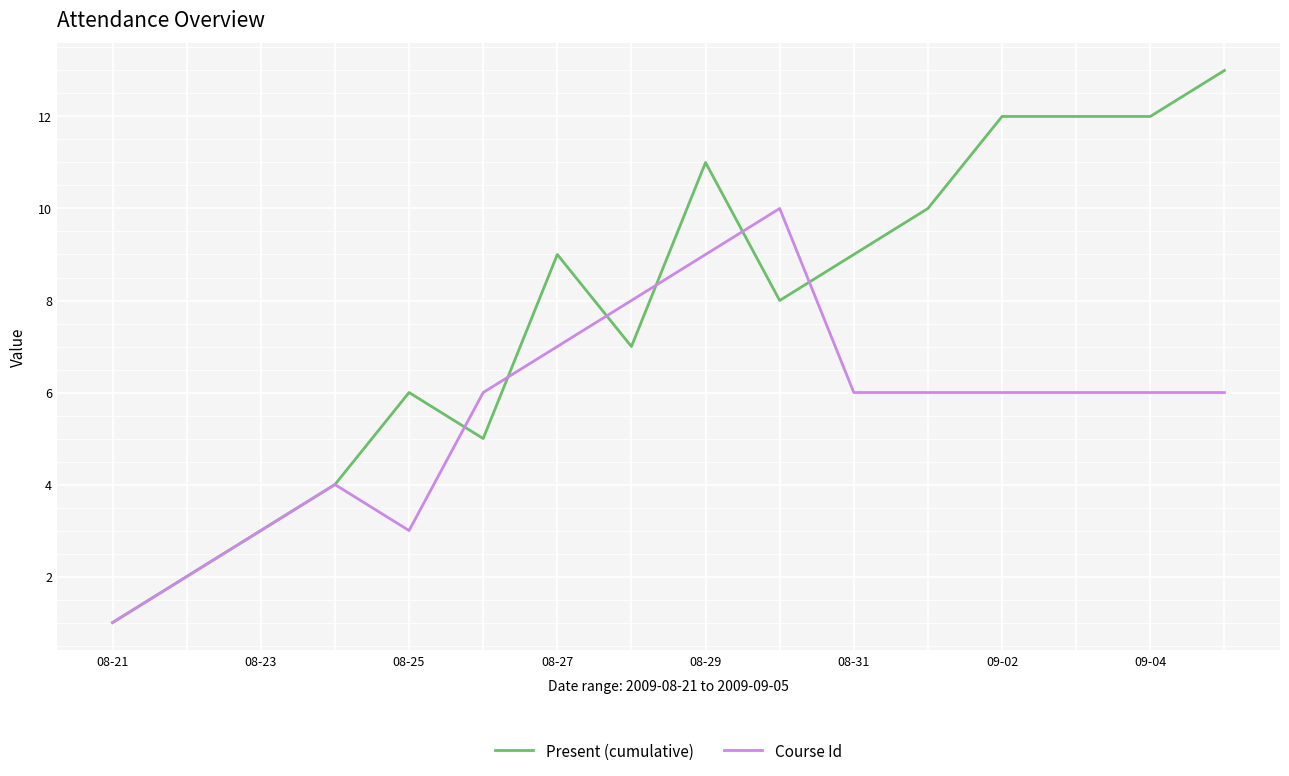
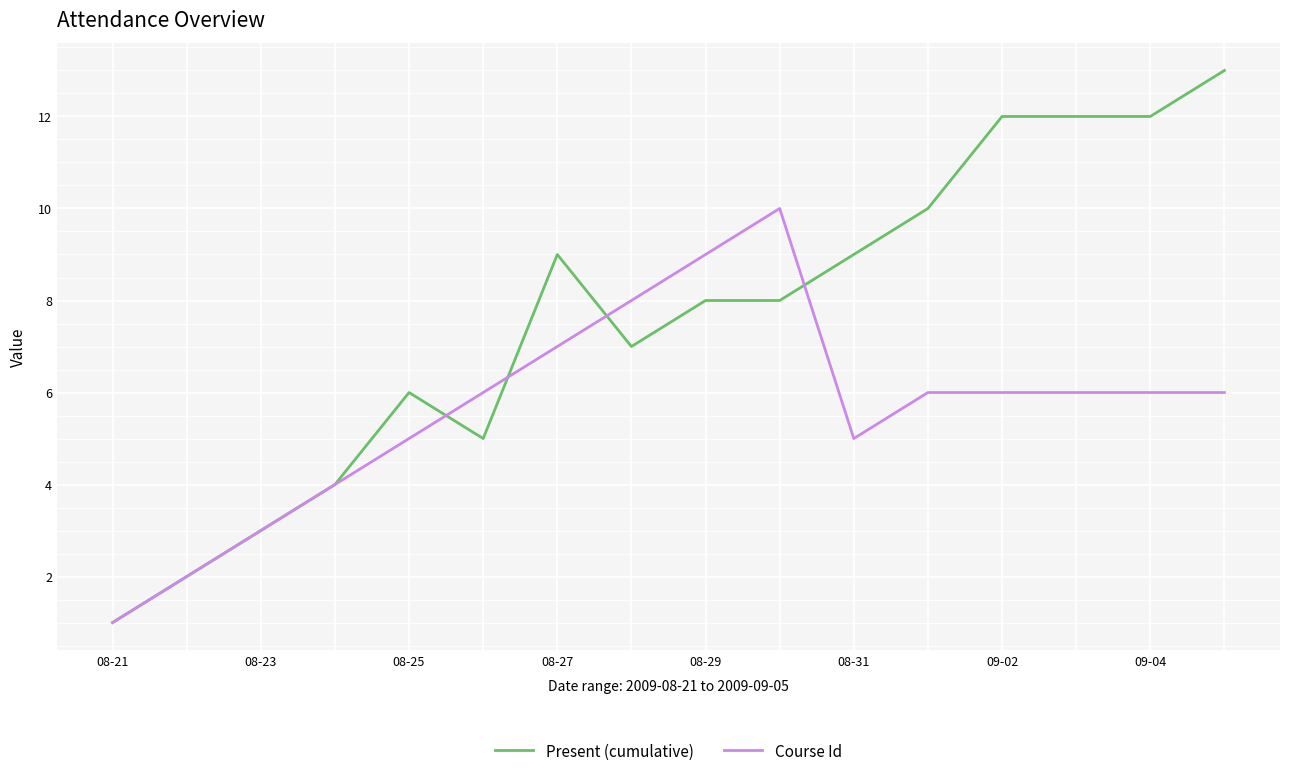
Course Id, 08-25: 3 -> 5
Present (cumulative), 08-29: 11 -> 8
Course Id, 08-31: 6 -> 5
